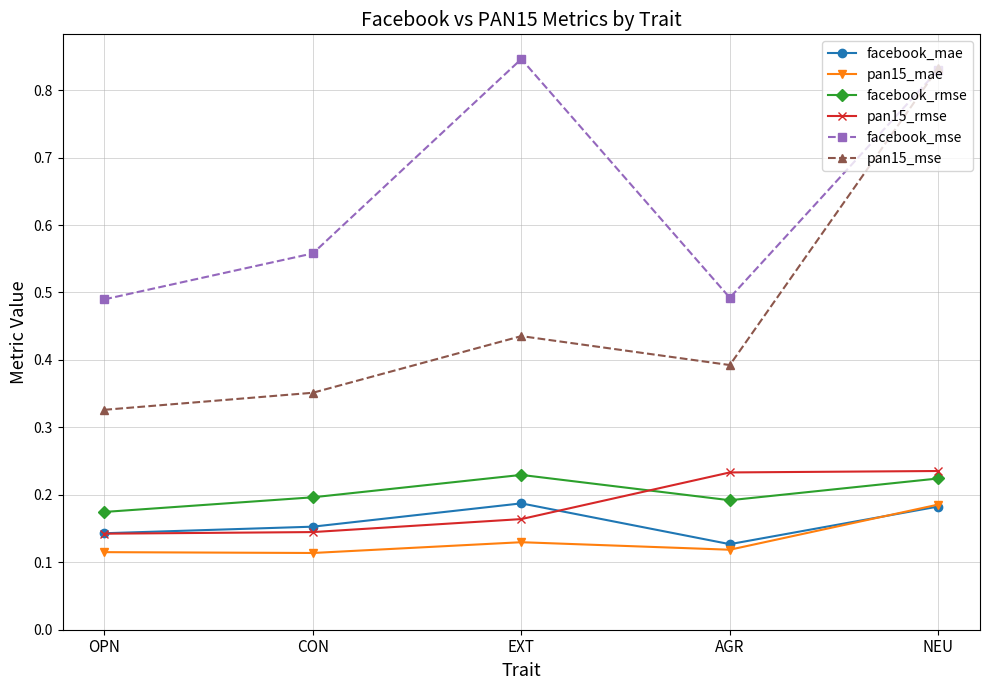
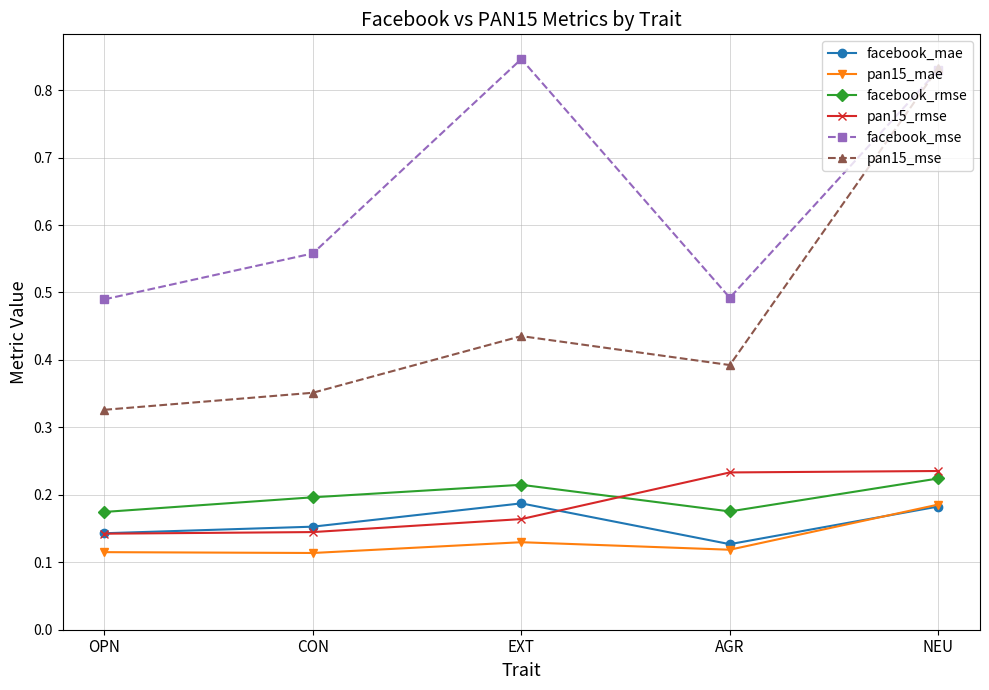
facebook_rmse, EXT: 0.23 -> 0.21
facebook_rmse, AGR: 0.19 -> 0.18
